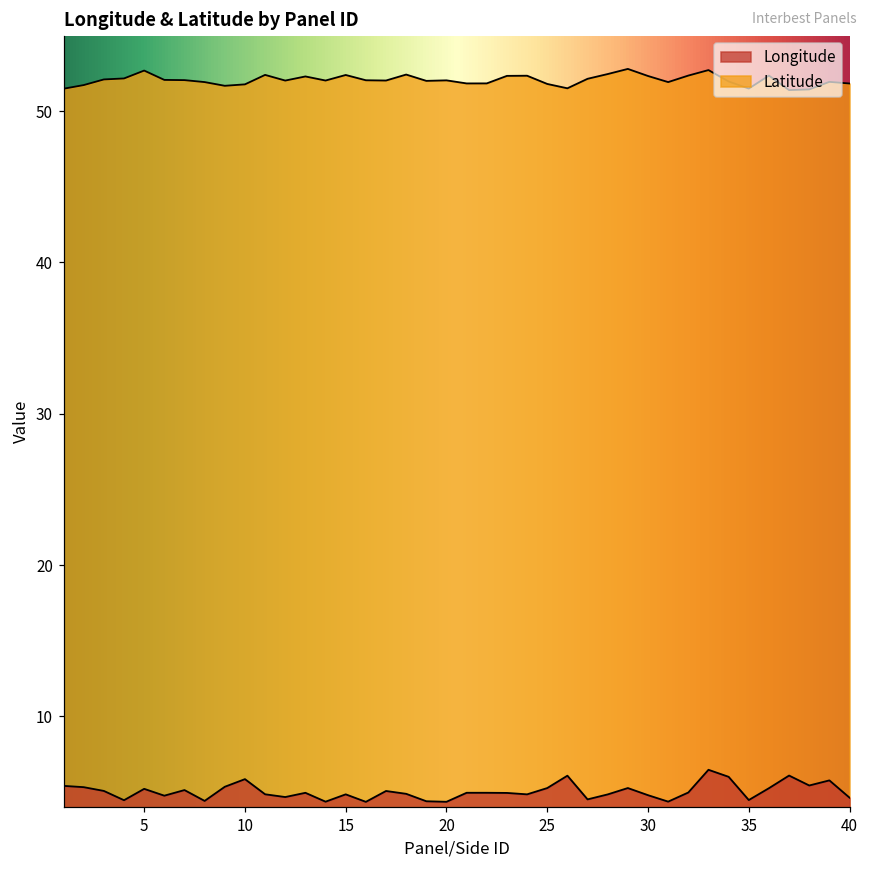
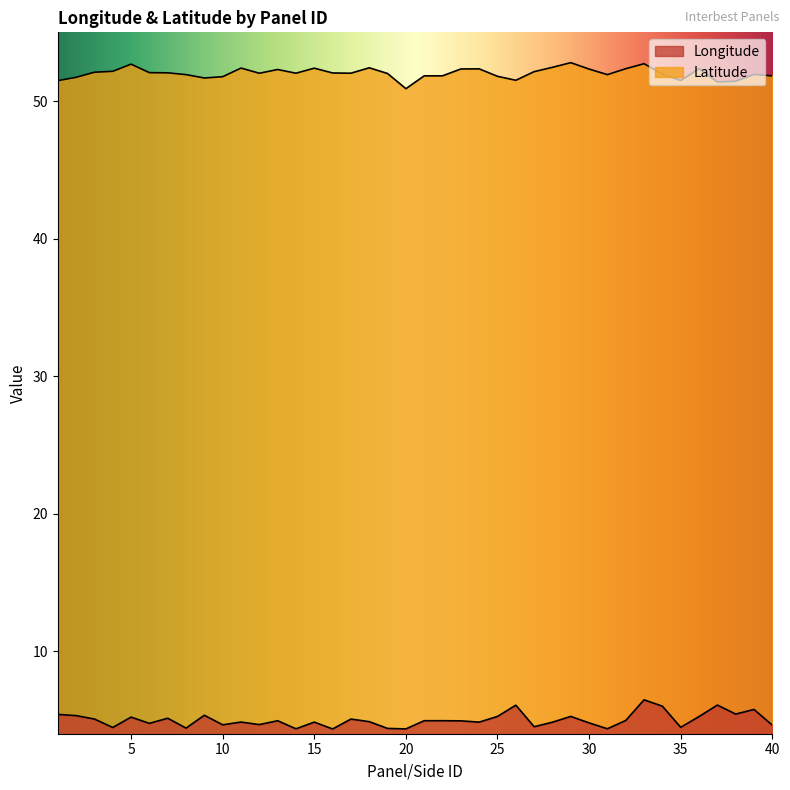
Longitude, 10: 5.8 -> 4.6
Latitude, 20: 52.0 -> 50.9
